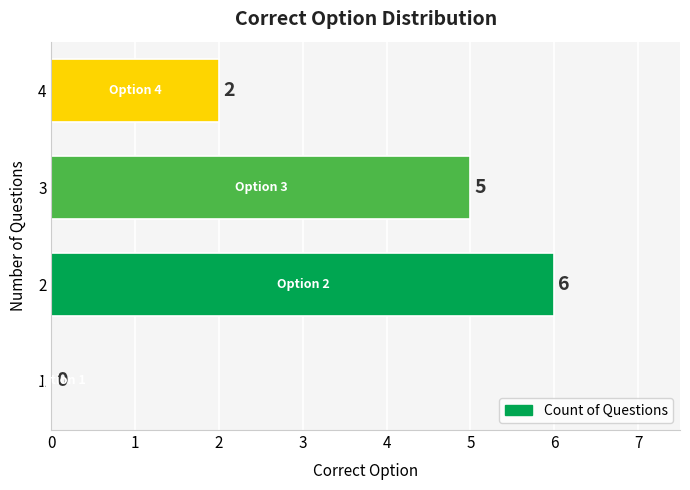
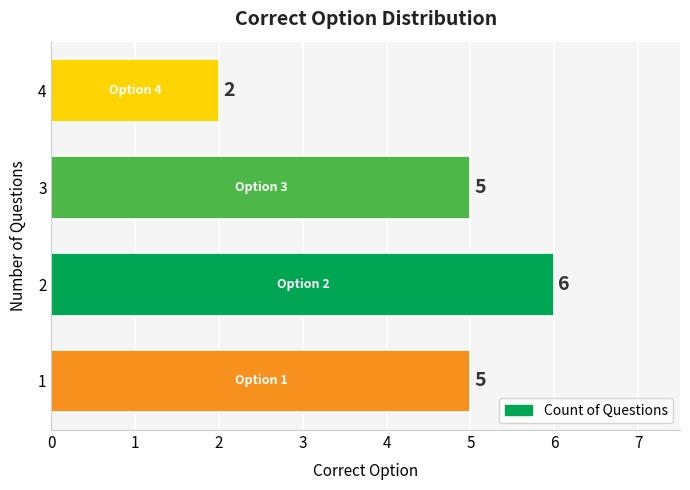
1: 0 -> 5
